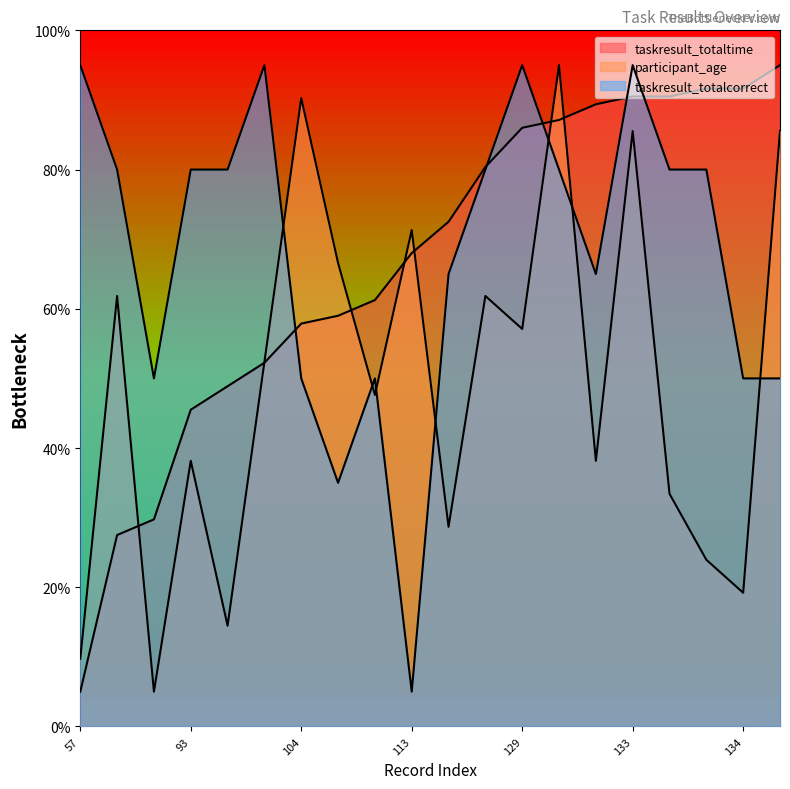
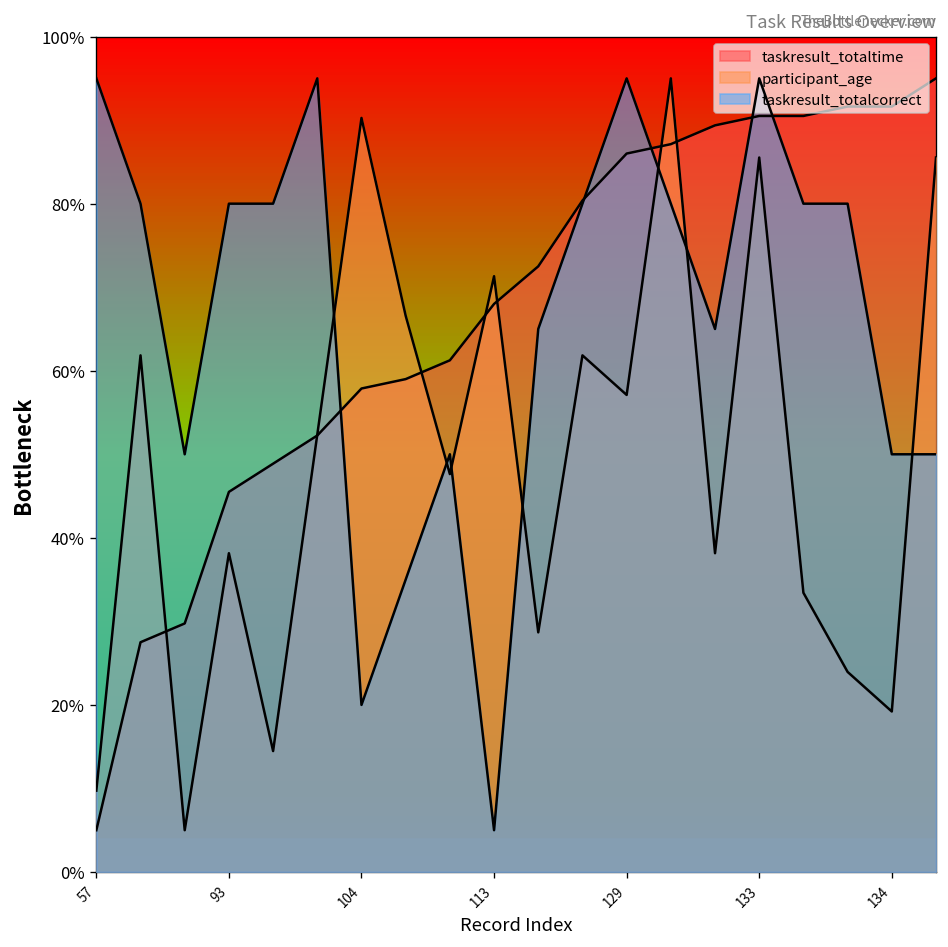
taskresult_totalcorrect, 104: 50% -> 20%
